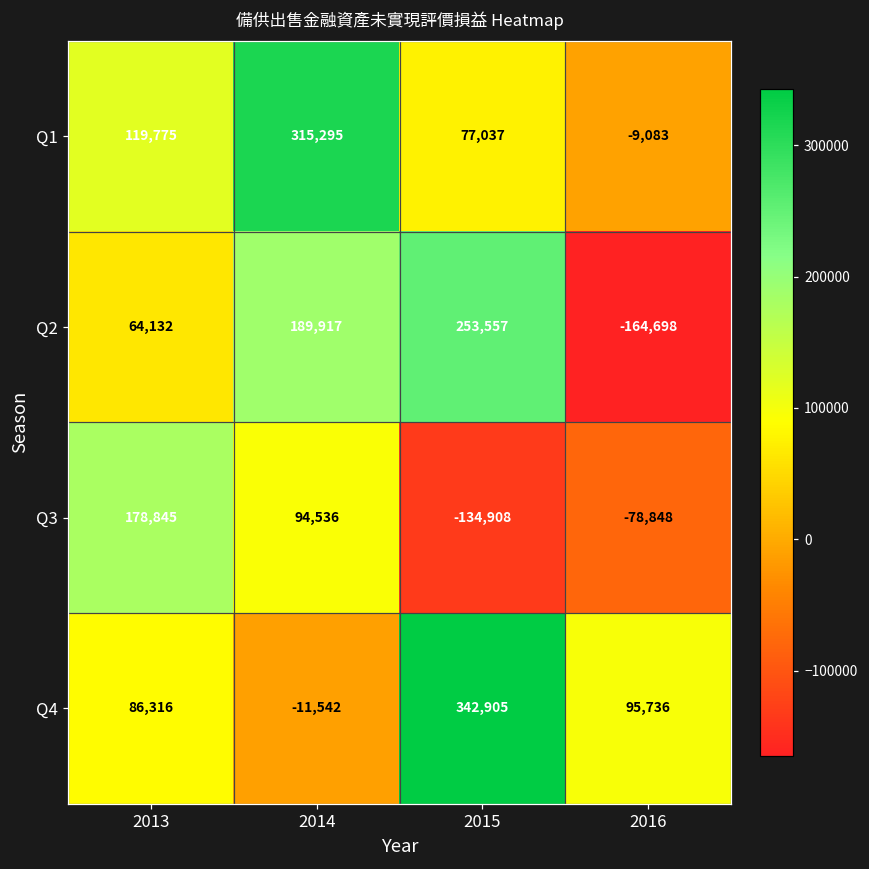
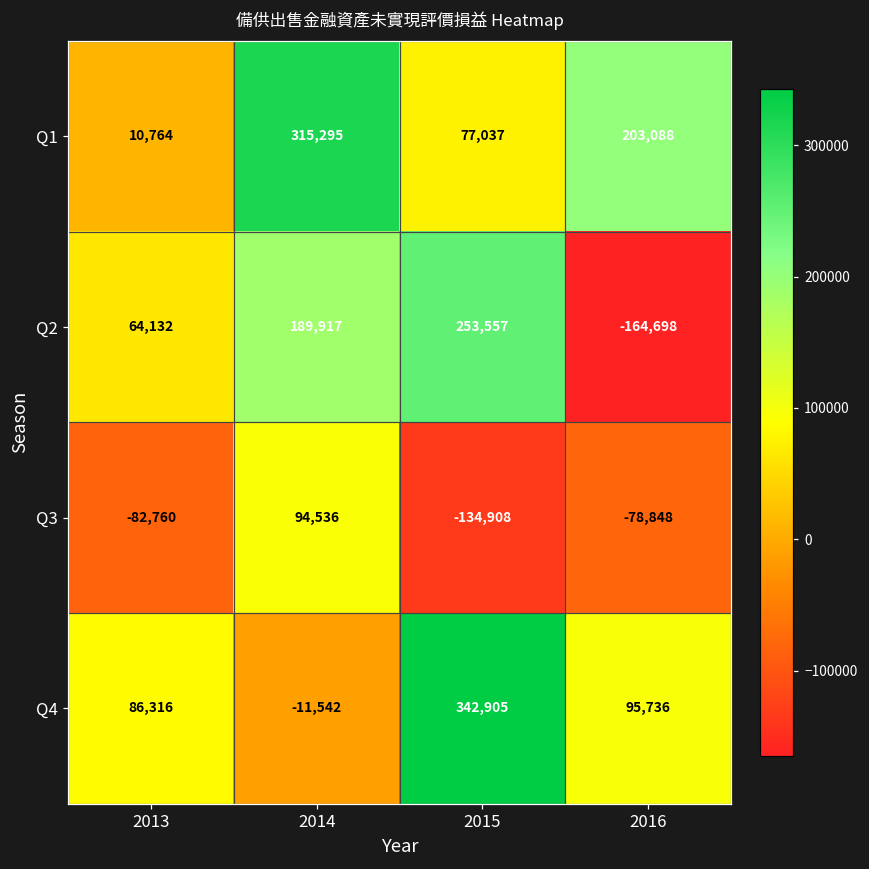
Q1, 2013: 119,775 -> 10,764
Q1, 2016: -9,083 -> 203,088
Q3, 2013: 178,845 -> -82,760
